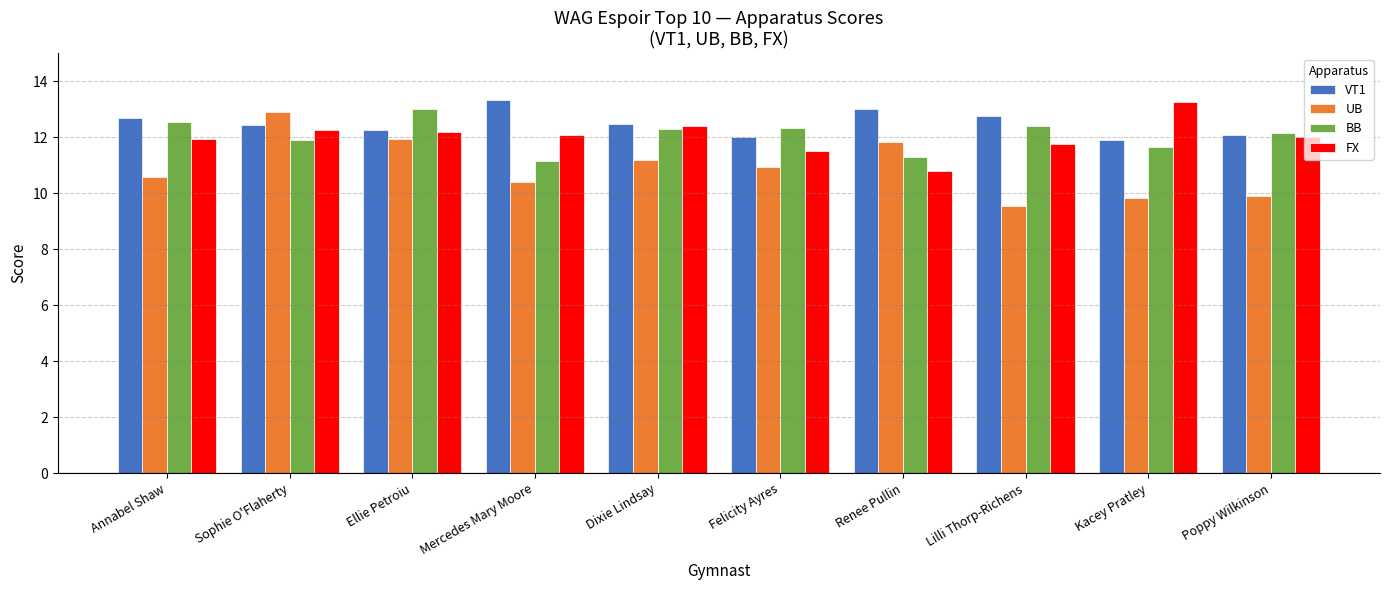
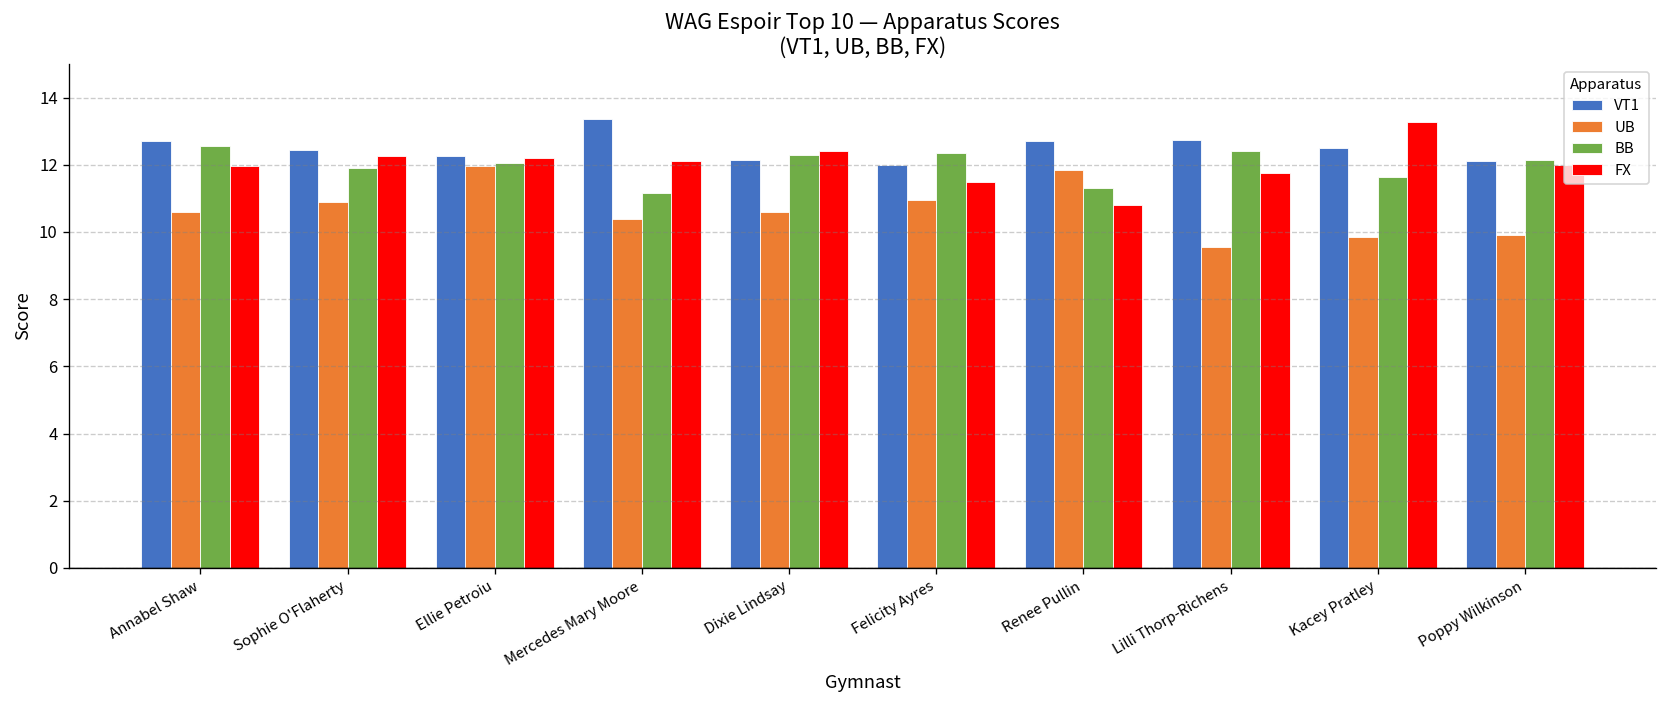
UB, Sophie O'Flaherty: 12.9 -> 10.9
BB, Ellie Petroiu: 13.0 -> 12.1
VT1, Dixie Lindsay: 12.5 -> 12.2
UB, Dixie Lindsay: 11.2 -> 10.6
VT1, Renee Pullin: 13.0 -> 12.7
VT1, Kacey Pratley: 11.9 -> 12.5
